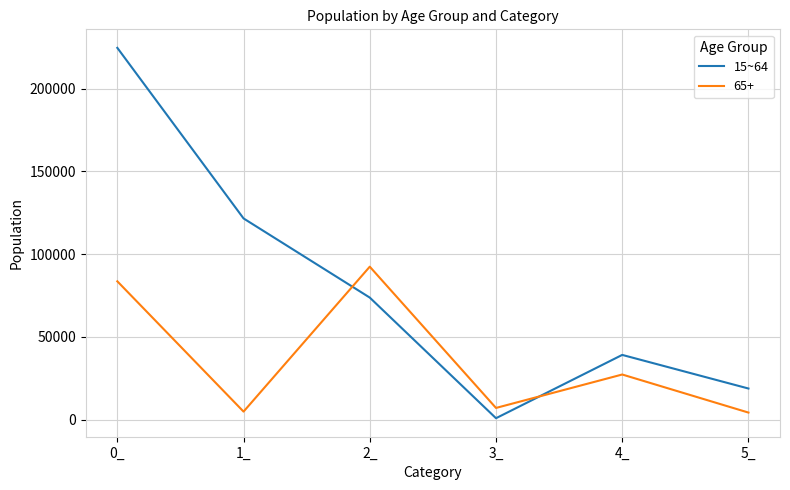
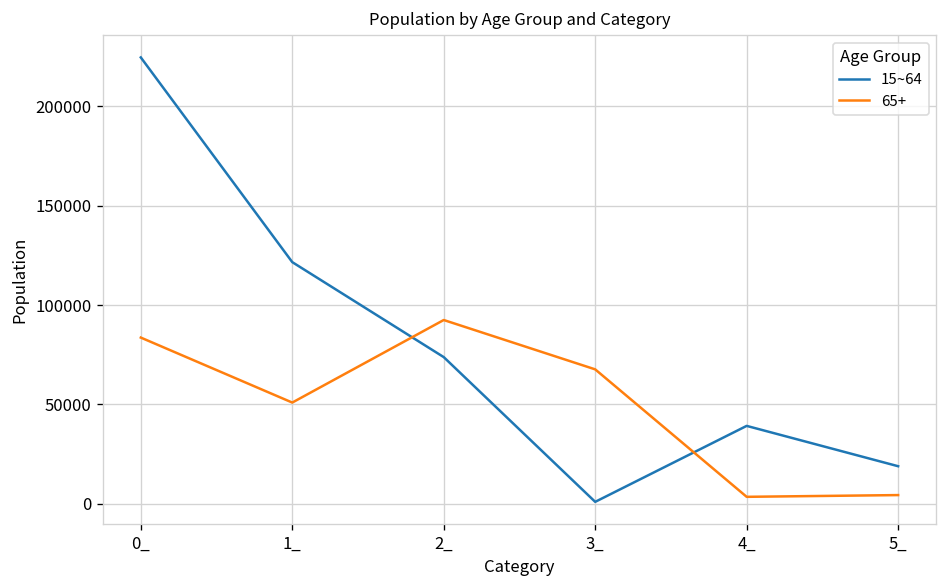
65+, 1_: 5000 -> 51000
65+, 3_: 7000 -> 68000
65+, 4_: 27000 -> 3000
